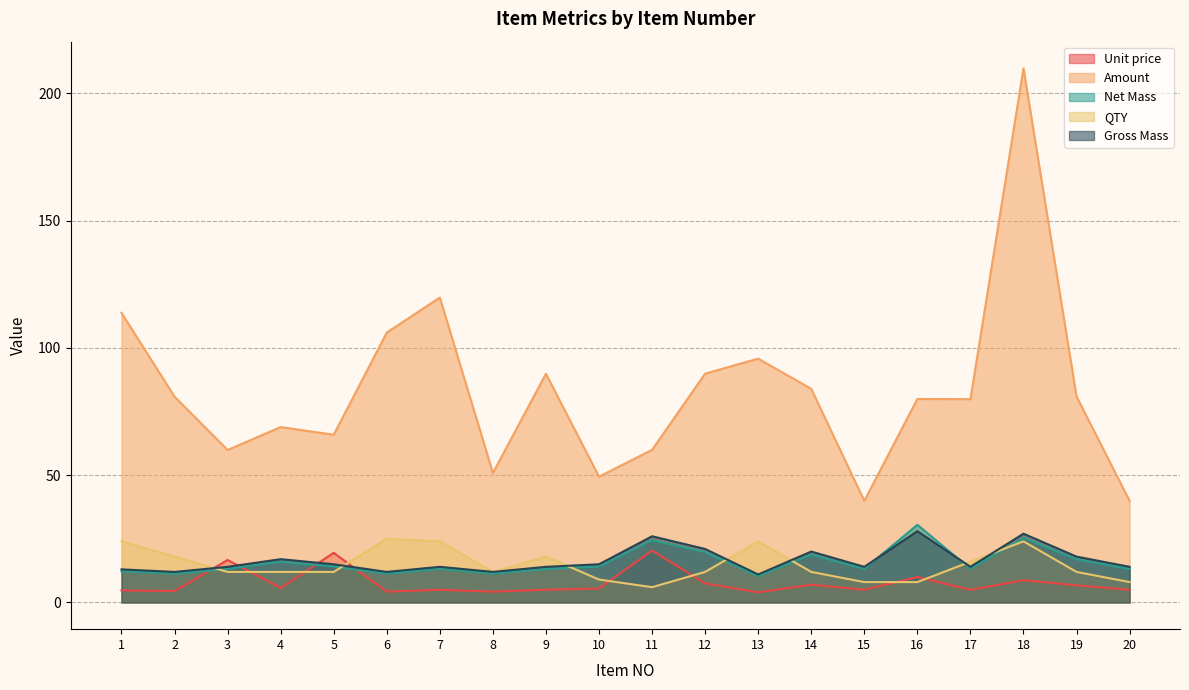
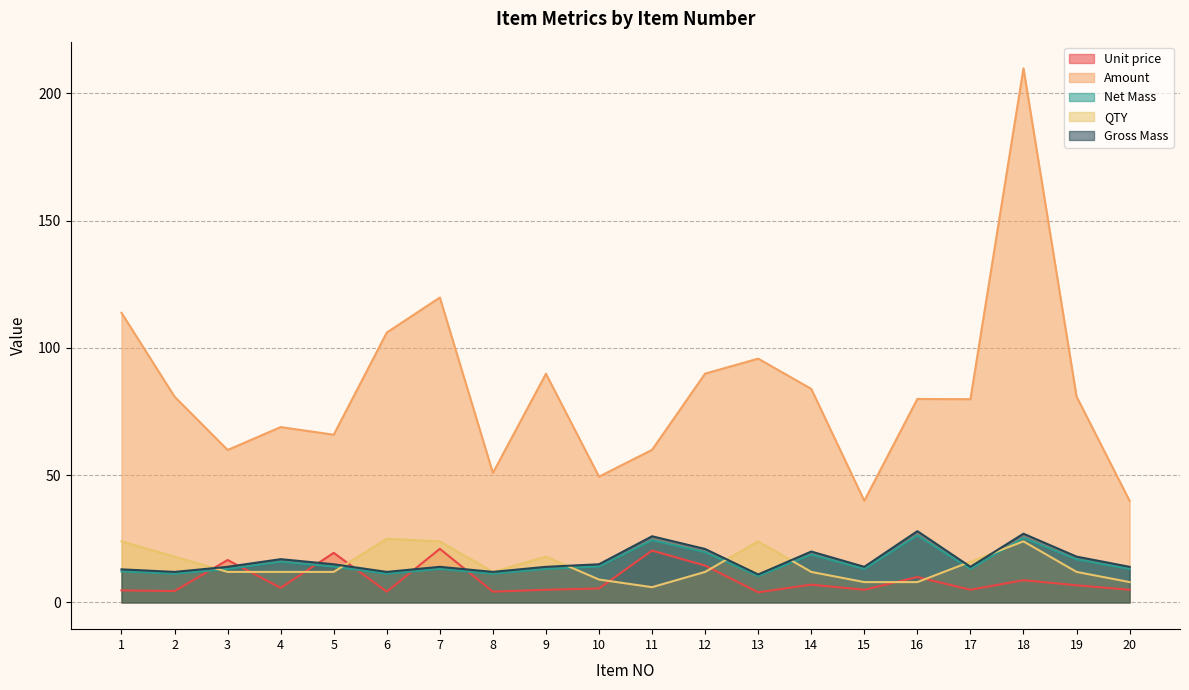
Unit price, 7: 5 -> 21
Unit price, 12: 7 -> 14
Net Mass, 16: 31 -> 26
